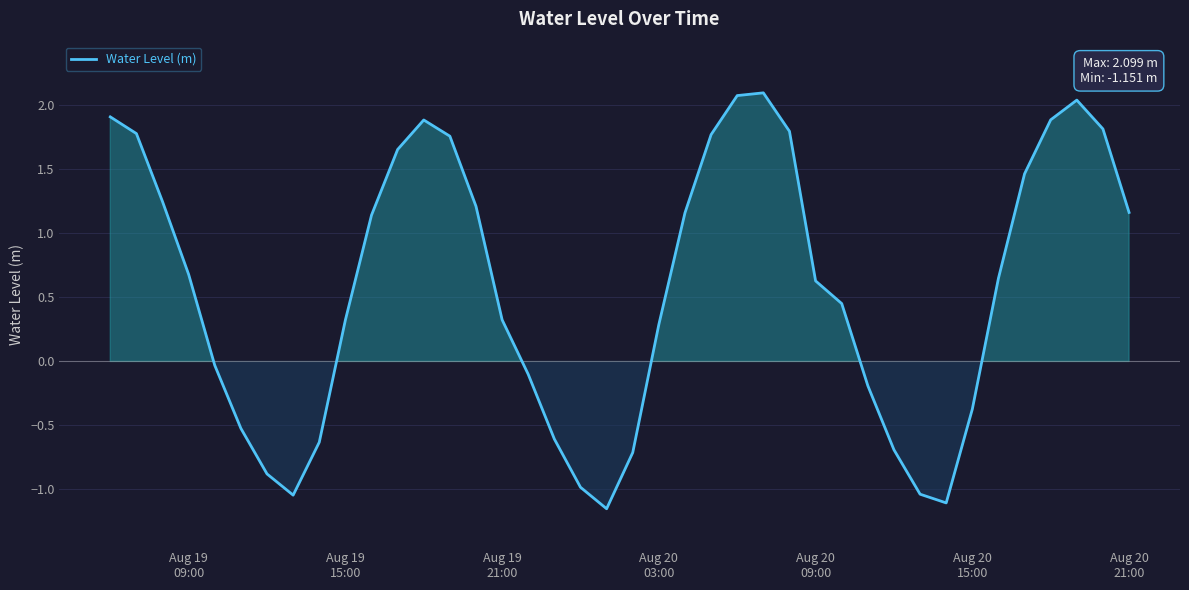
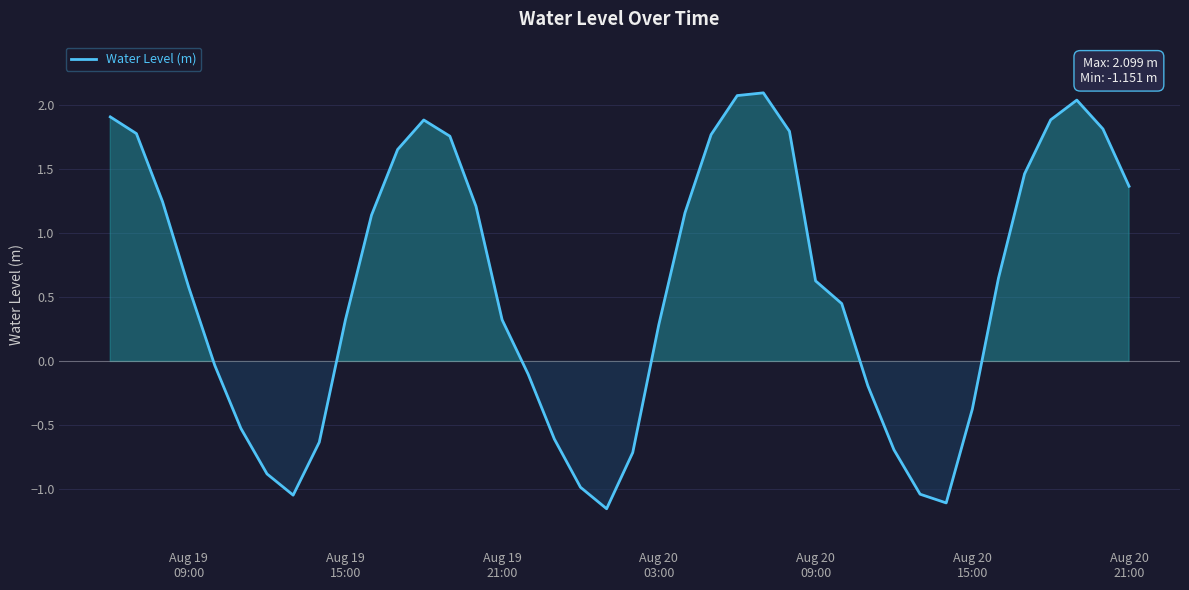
Aug 19 09:00: 0.68 -> 0.58
Aug 20 21:00: 1.16 -> 1.37
